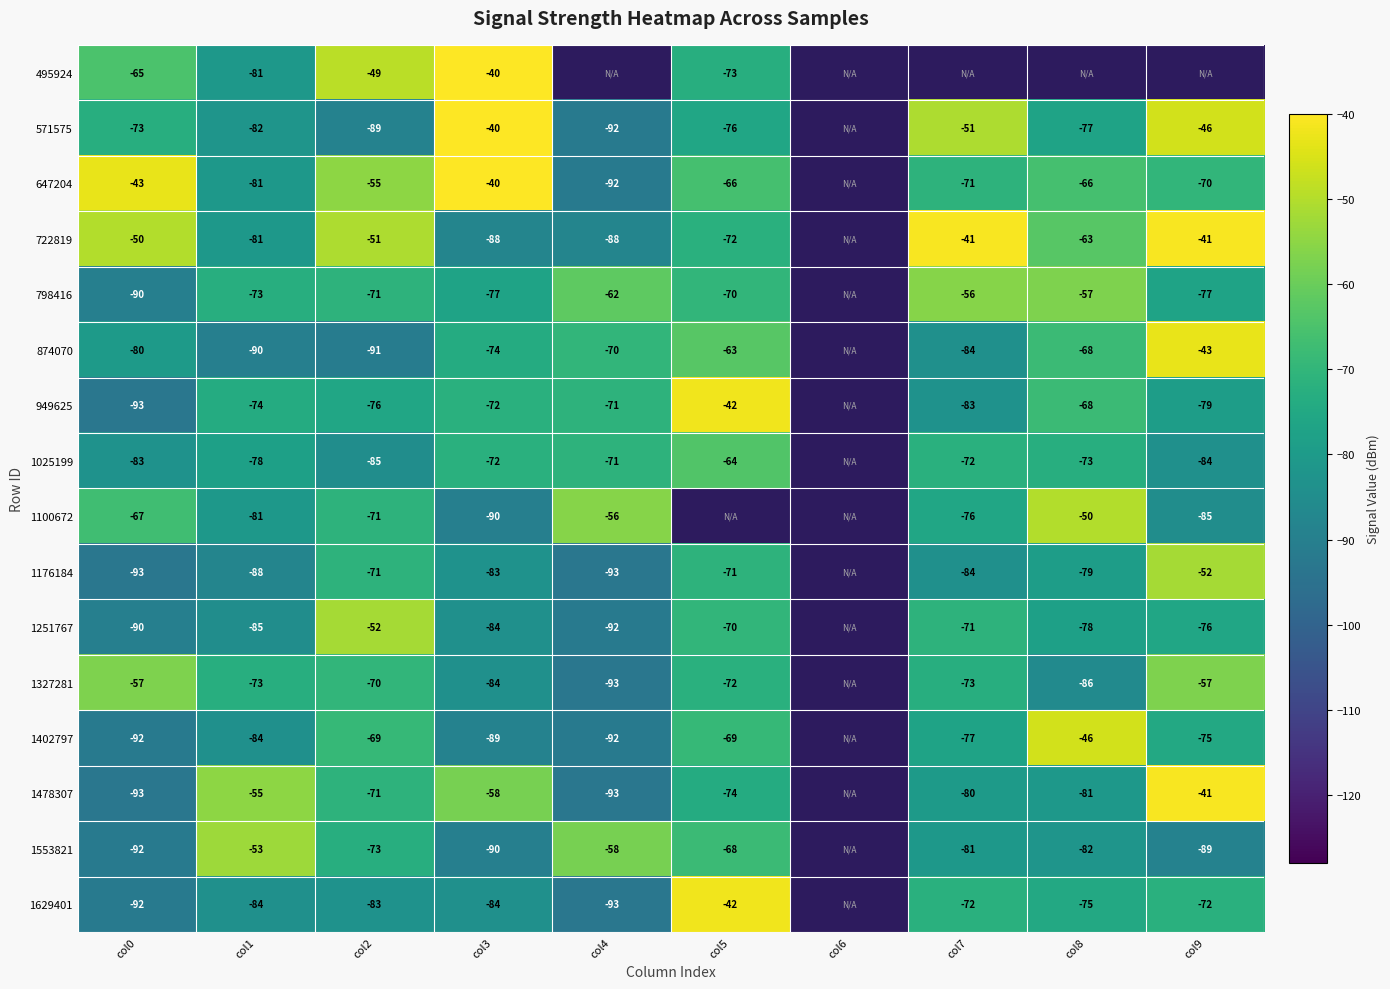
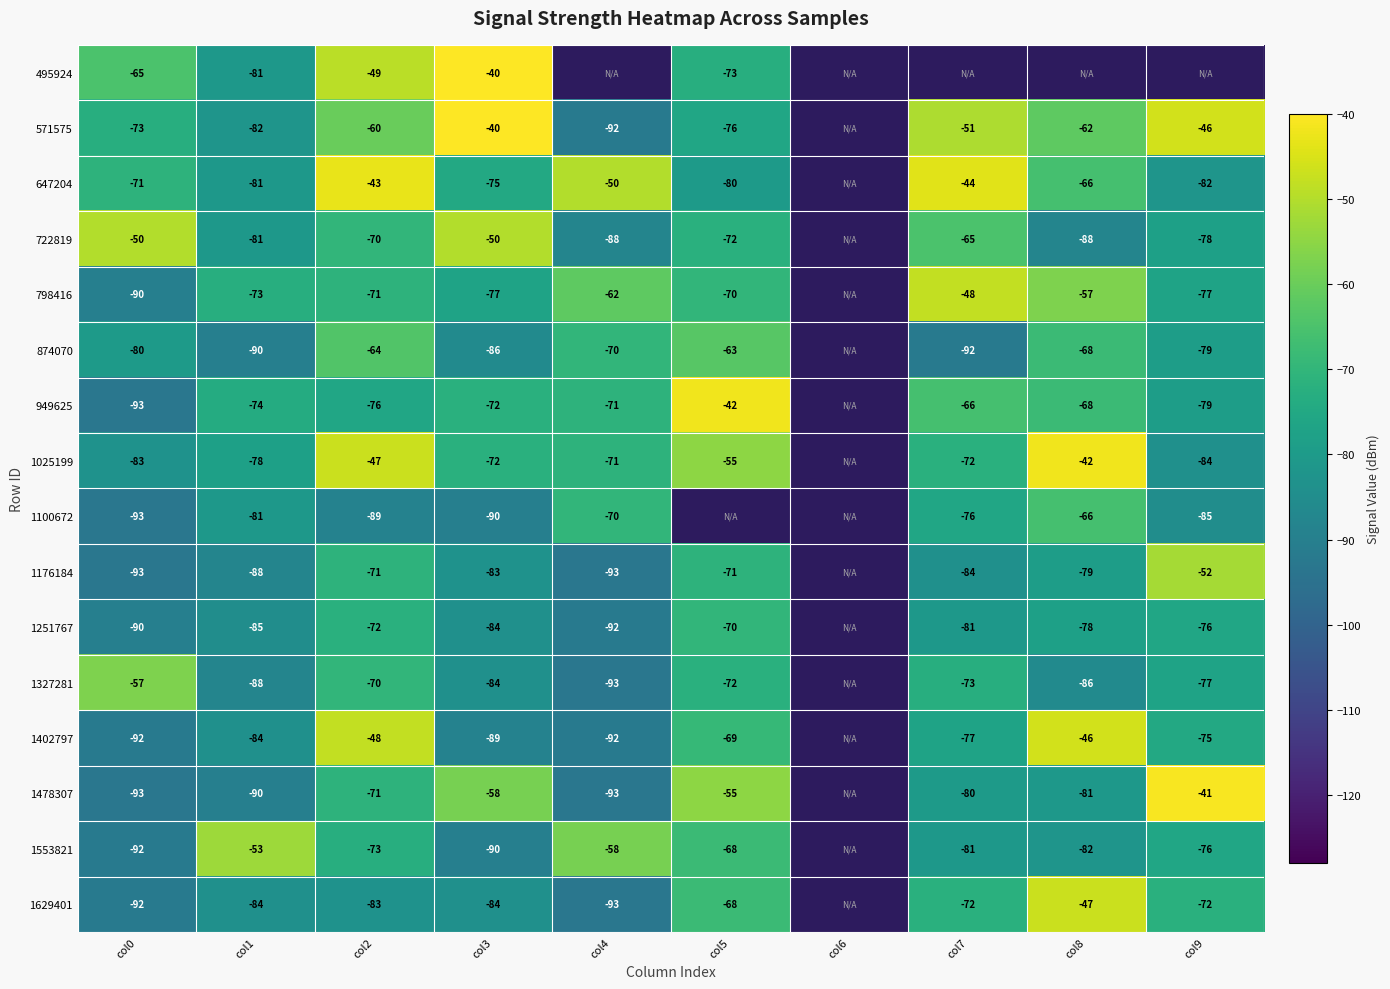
571575, col2: -89 -> -60
571575, col8: -77 -> -62
647204, col0: -43 -> -71
647204, col2: -55 -> -43
647204, col3: -40 -> -75
647204, col4: -92 -> -50
647204, col5: -66 -> -80
647204, col7: -71 -> -44
647204, col9: -70 -> -82
722819, col2: -51 -> -70
722819, col3: -88 -> -50
722819, col7: -41 -> -65
722819, col8: -63 -> -88
722819, col9: -41 -> -78
798416, col7: -56 -> -48
874070, col2: -91 -> -64
874070, col3: -74 -> -86
874070, col7: -84 -> -92
874070, col9: -43 -> -79
949625, col7: -83 -> -66
1025199, col2: -85 -> -47
1025199, col5: -64 -> -55
1025199, col8: -73 -> -42
1100672, col0: -67 -> -93
1100672, col2: -71 -> -89
1100672, col4: -56 -> -70
1100672, col8: -50 -> -66
1251767, col2: -52 -> -72
1251767, col7: -71 -> -81
1327281, col1: -73 -> -88
1327281, col9: -57 -> -77
1402797, col2: -69 -> -48
1478307, col1: -55 -> -90
1478307, col5: -74 -> -55
1553821, col9: -89 -> -76
1629401, col5: -42 -> -68
1629401, col8: -75 -> -47
